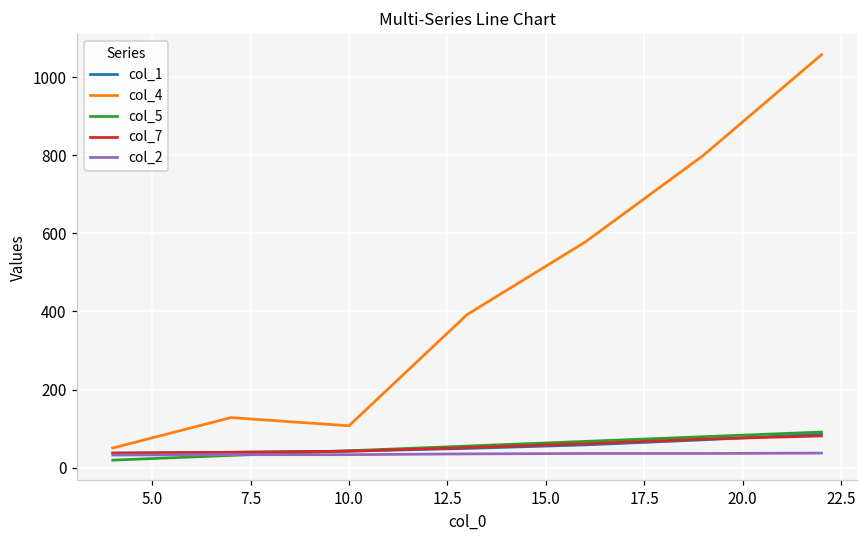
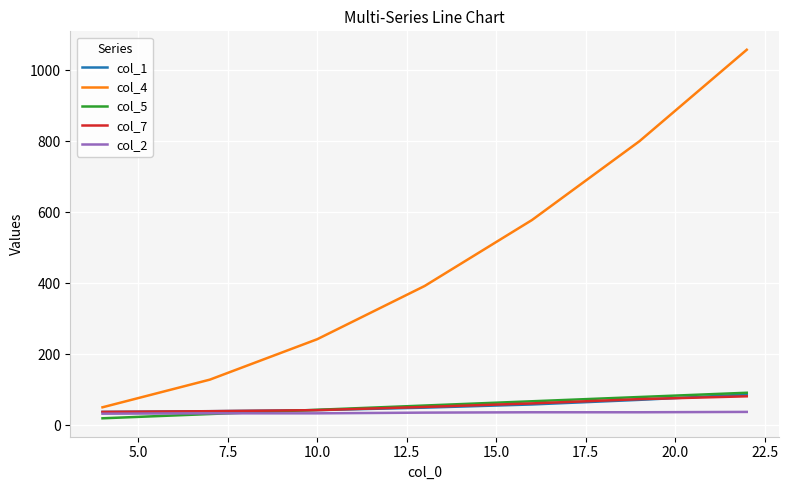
col_4, 10.0: 110 -> 240
